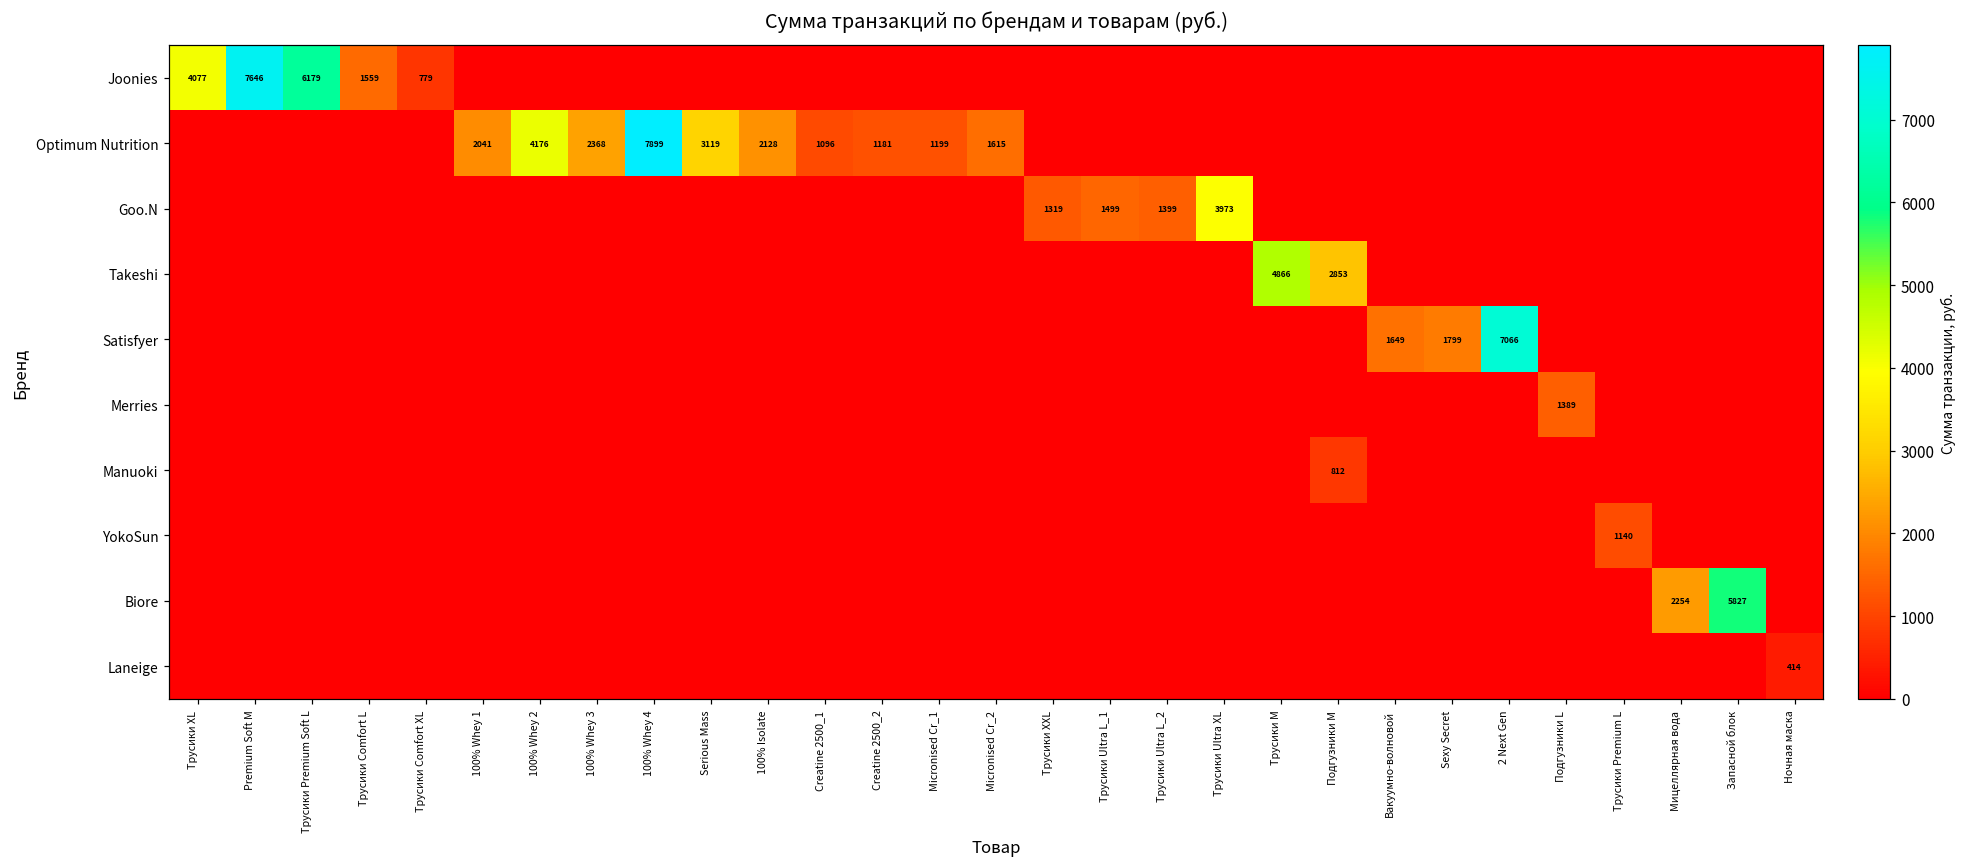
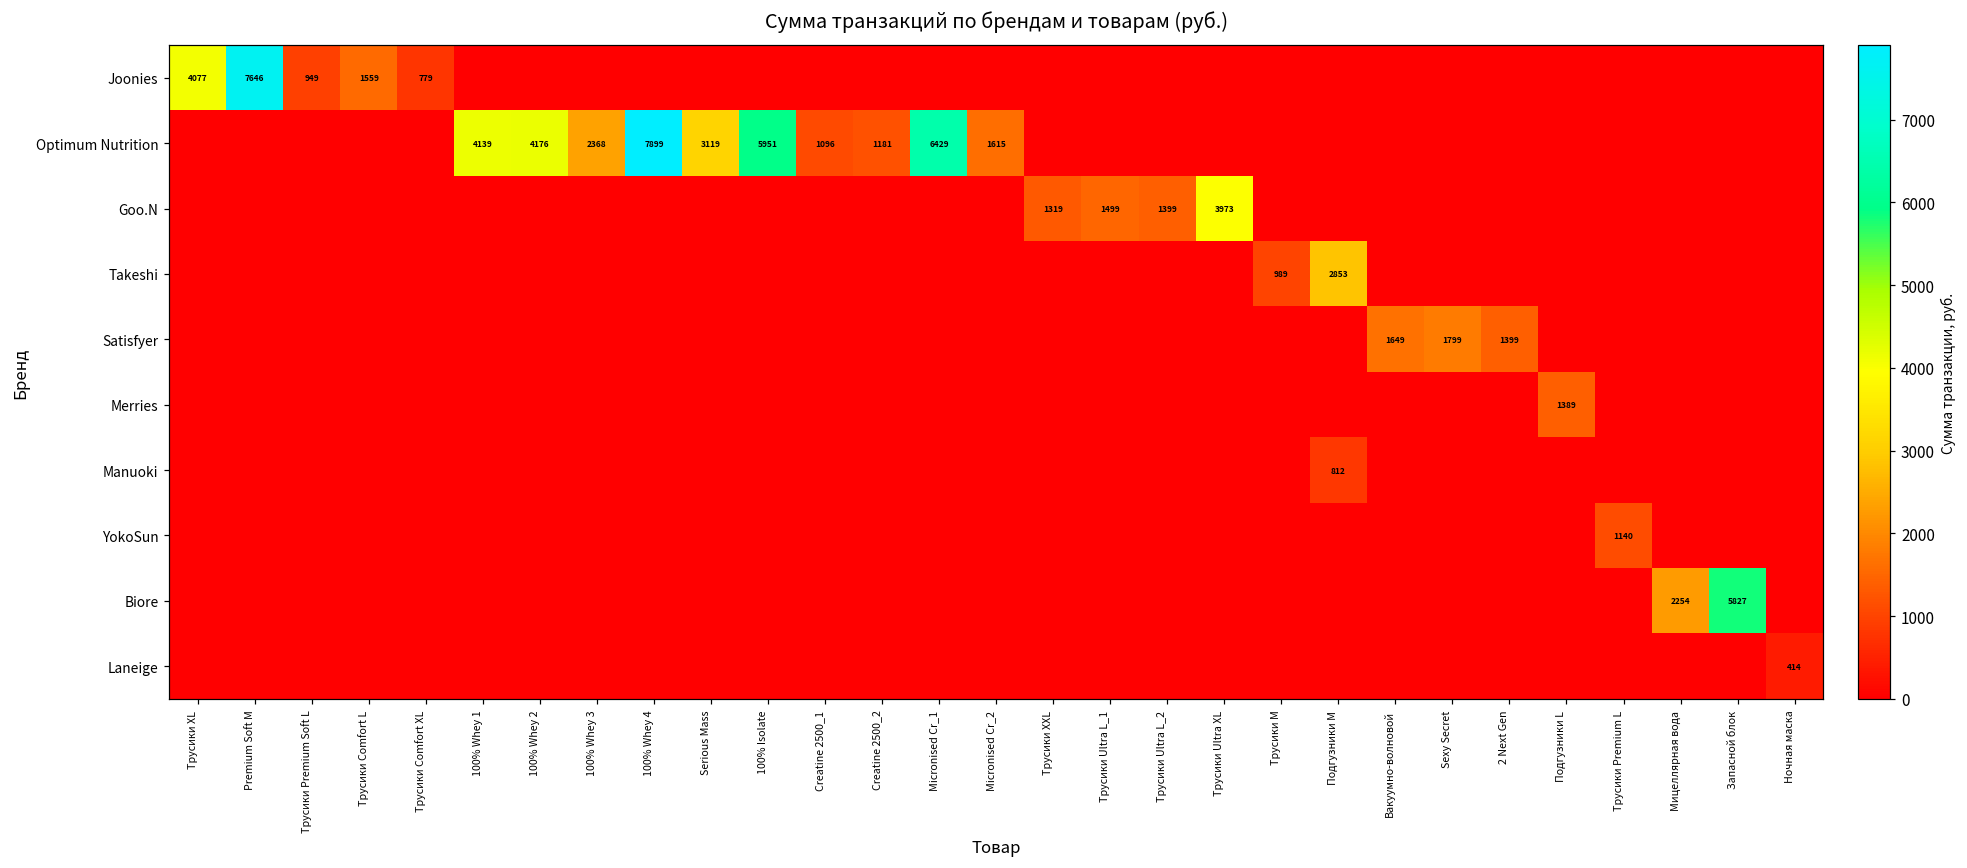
Joonies, Трусики Premium Soft L: 6179 -> 949
Optimum Nutrition, 100% Whey 1: 2041 -> 4139
Optimum Nutrition, 100% Isolate: 2128 -> 5951
Optimum Nutrition, Micronised Cr_1: 1199 -> 6429
Takeshi, Трусики M: 4866 -> 989
Satisfyer, 2 Next Gen: 7066 -> 1399
